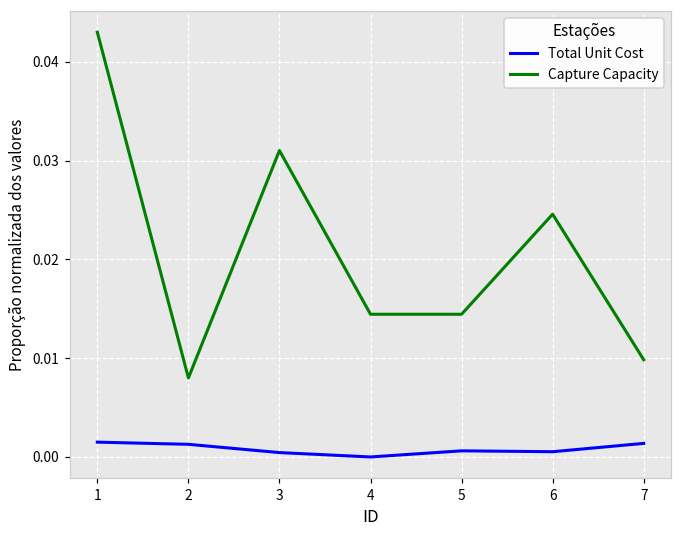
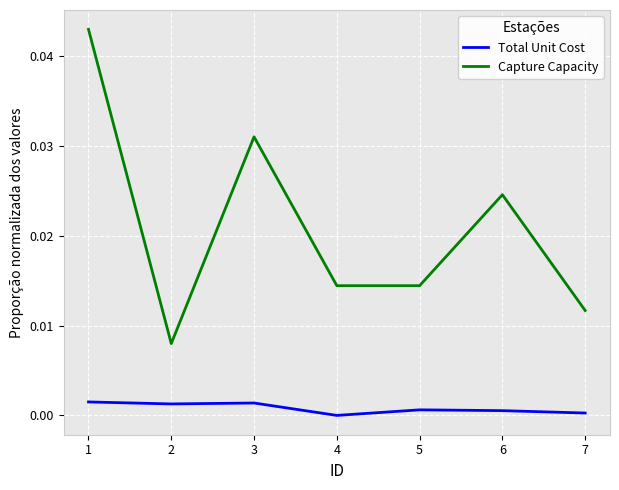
Total Unit Cost, 3: 0.000 -> 0.001
Total Unit Cost, 7: 0.001 -> 0.000
Capture Capacity, 7: 0.010 -> 0.012
